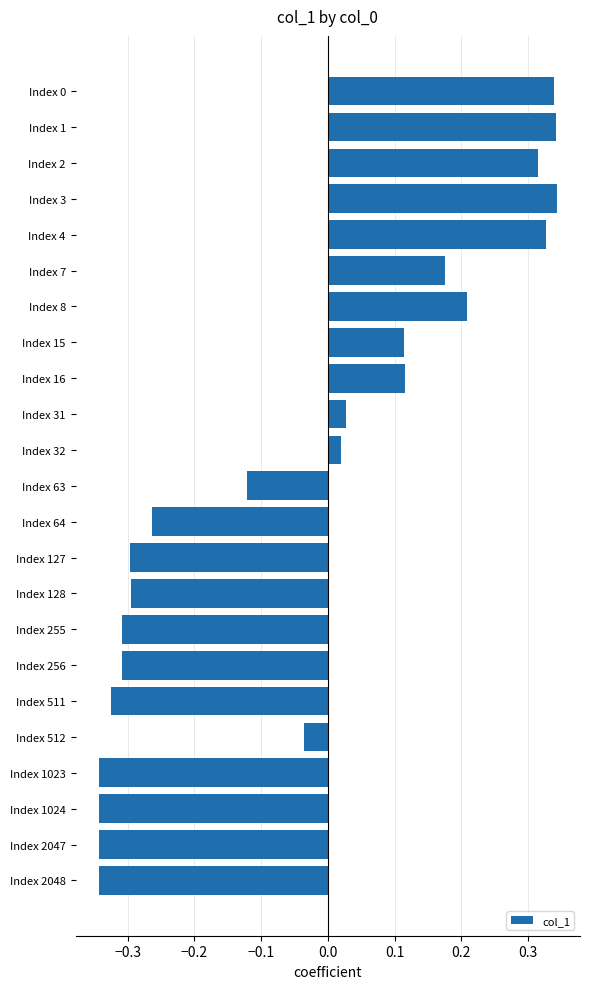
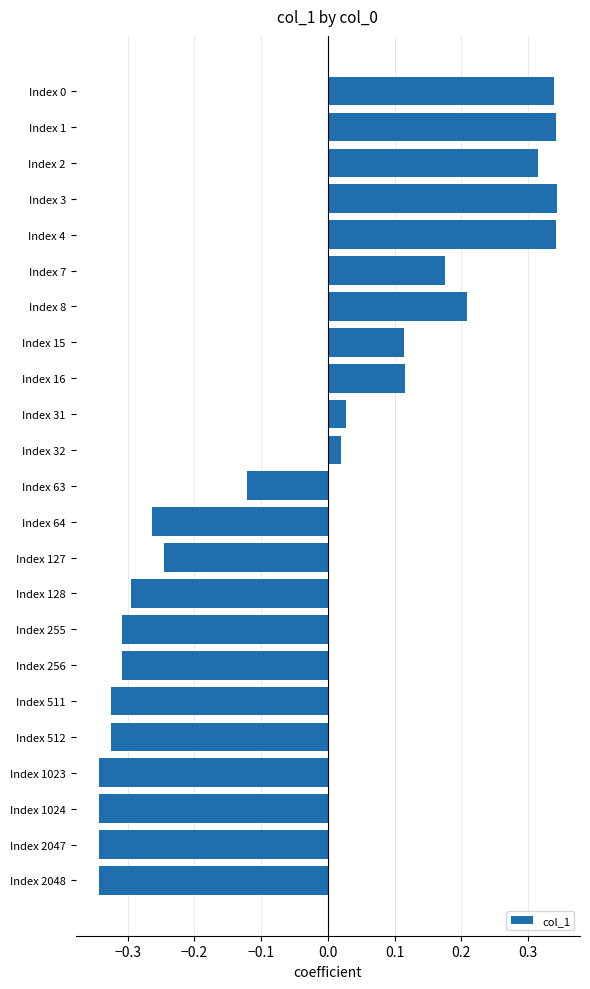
Index 4: 0.33 -> 0.34
Index 127: -0.30 -> -0.25
Index 512: -0.04 -> -0.33
